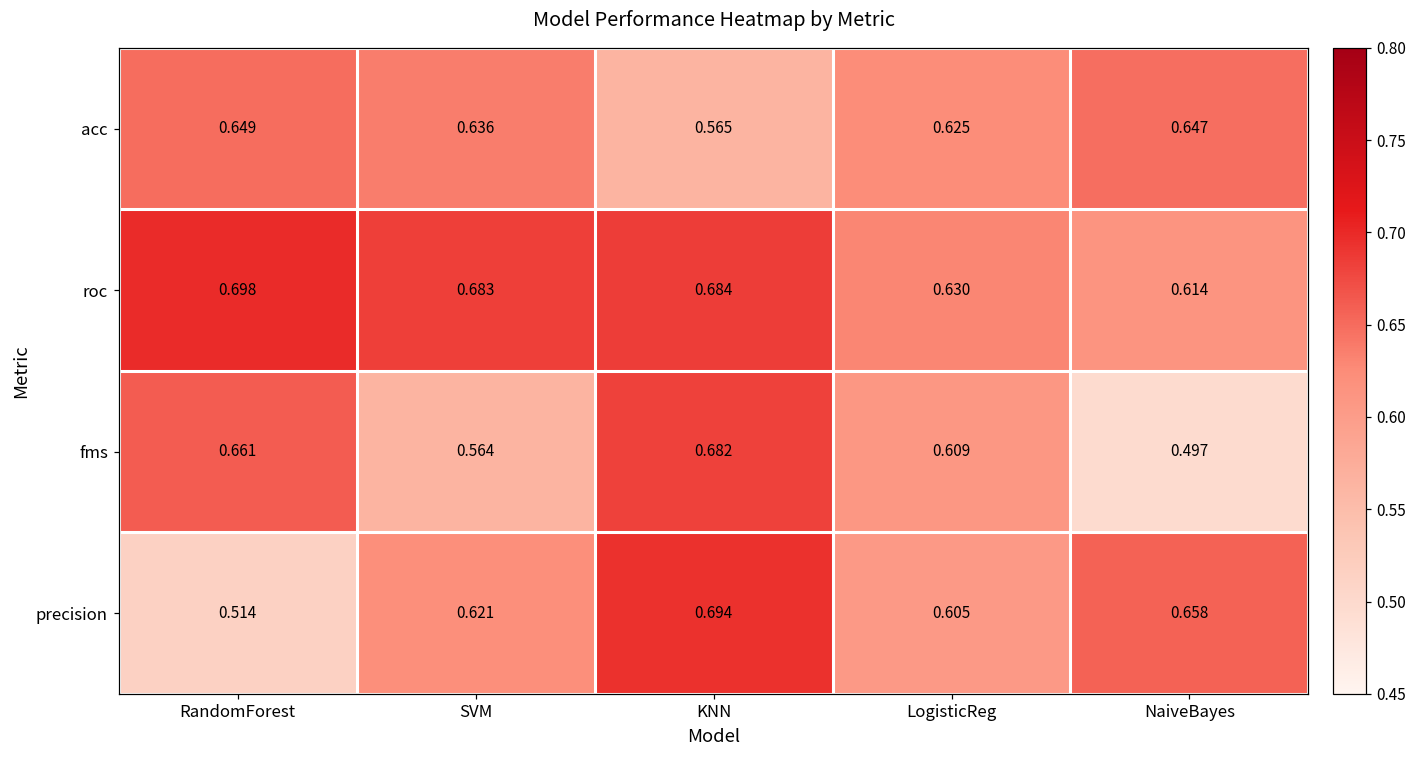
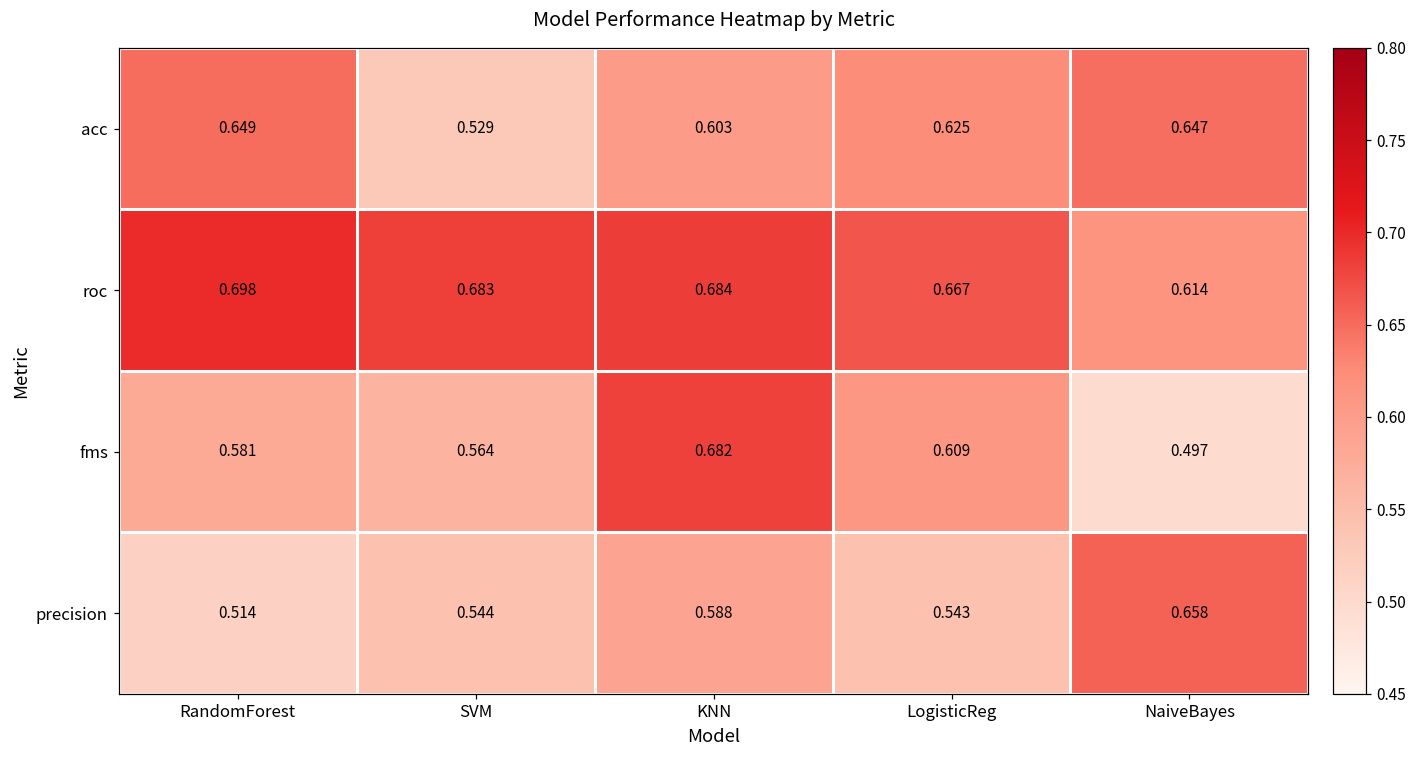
acc, SVM: 0.636 -> 0.529
acc, KNN: 0.565 -> 0.603
roc, LogisticReg: 0.630 -> 0.667
fms, RandomForest: 0.661 -> 0.581
precision, SVM: 0.621 -> 0.544
precision, KNN: 0.694 -> 0.588
precision, LogisticReg: 0.605 -> 0.543
